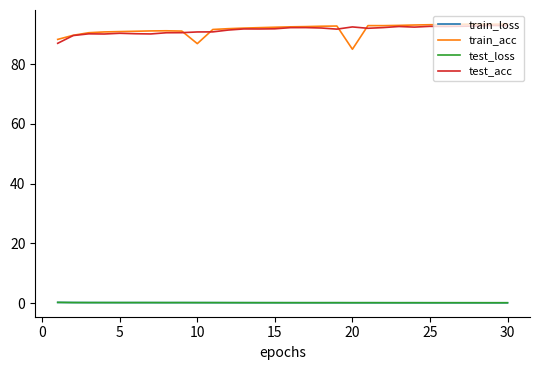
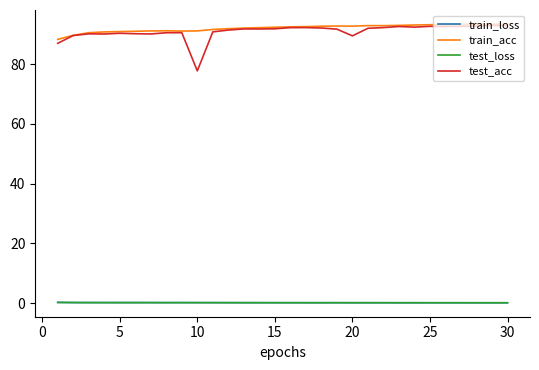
train_acc, 10: 87 -> 91
test_acc, 10: 91 -> 78
train_acc, 20: 85 -> 93
test_acc, 20: 92 -> 89
